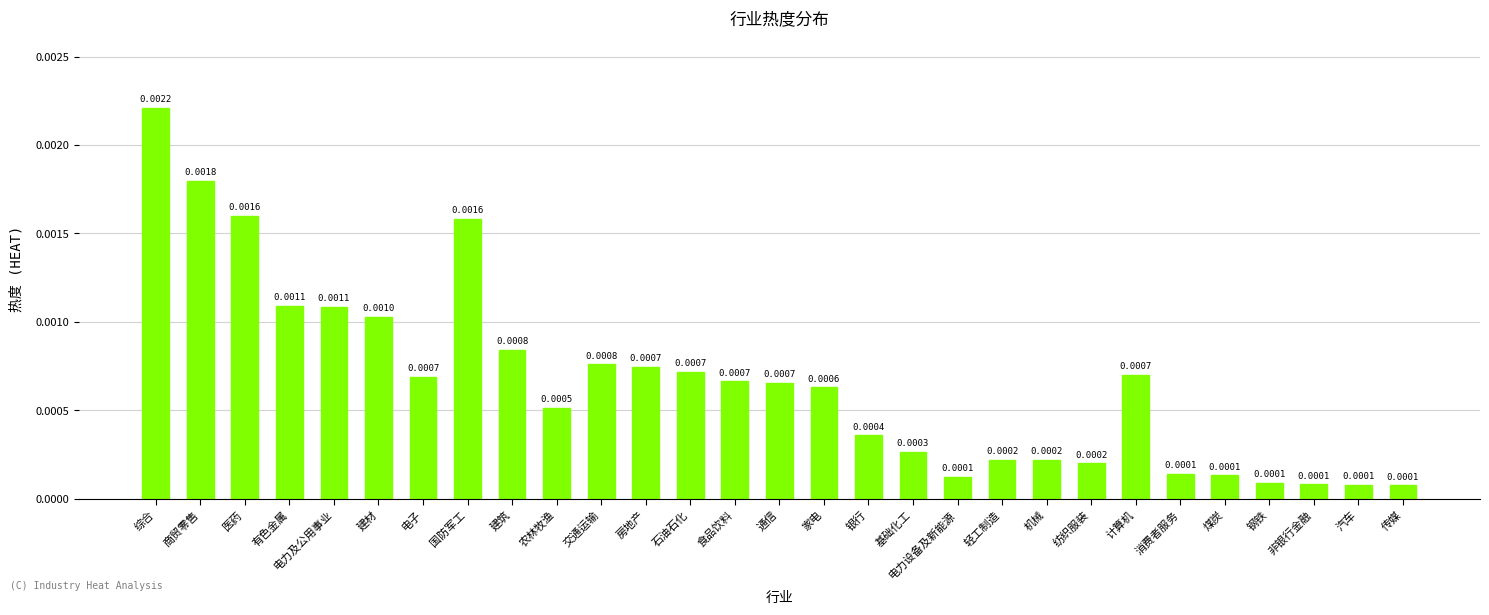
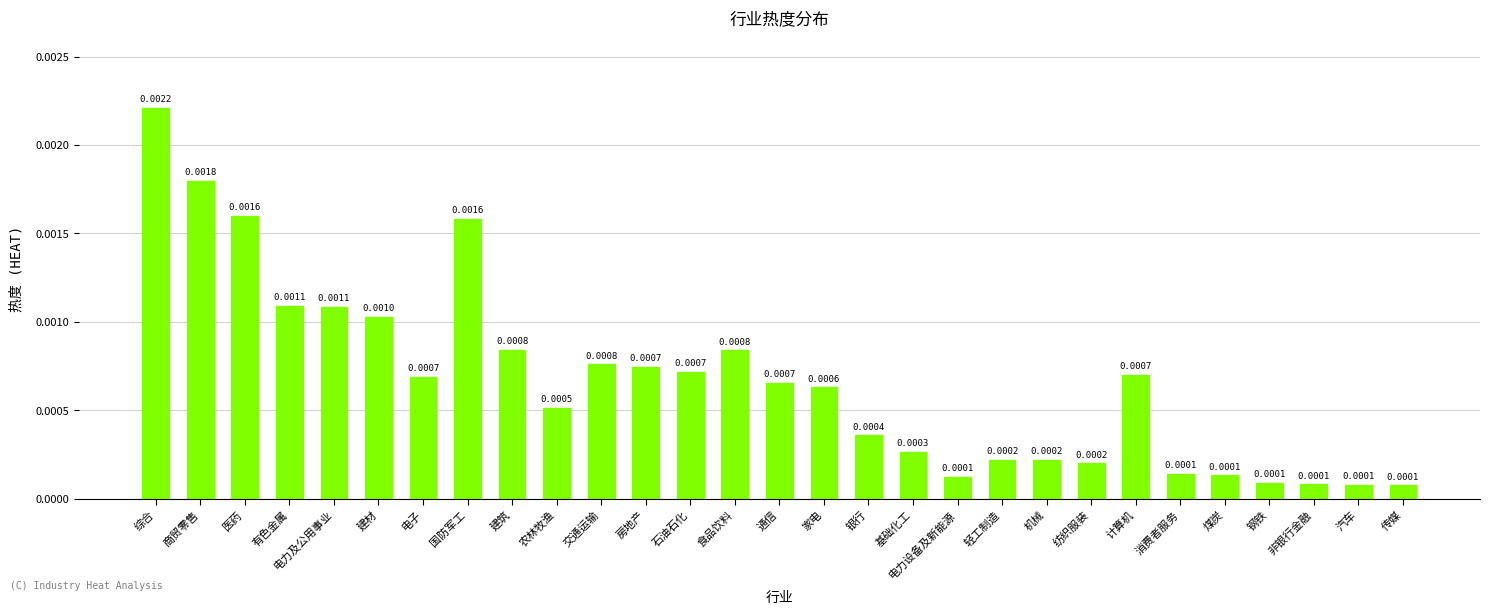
食品饮料: 0.0007 -> 0.0008
